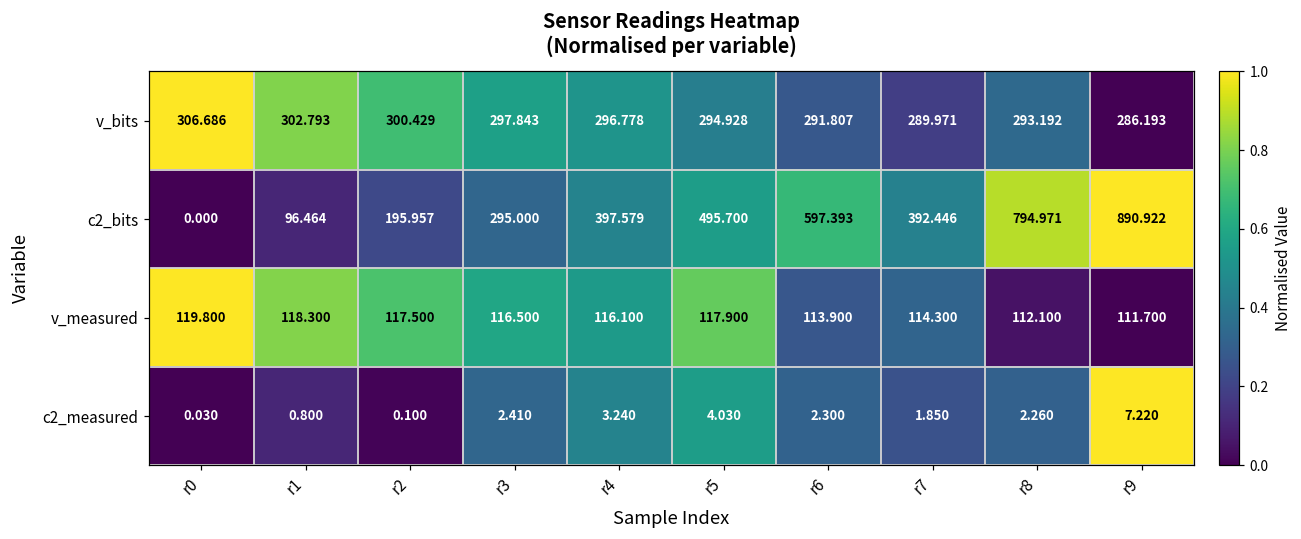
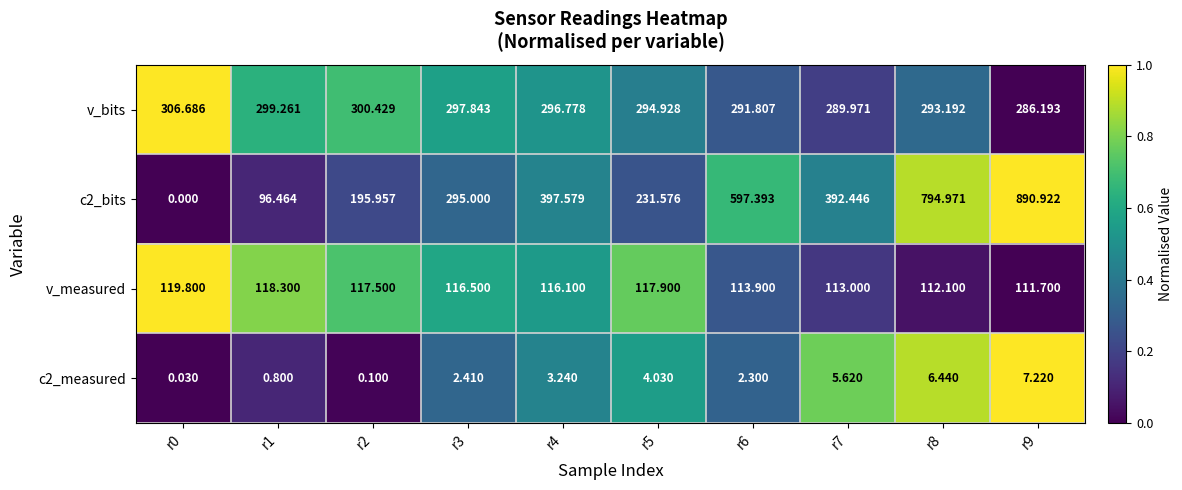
v_bits, r1: 302.793 -> 299.261
c2_bits, r5: 495.700 -> 231.576
v_measured, r7: 114.300 -> 113.000
c2_measured, r7: 1.850 -> 5.620
c2_measured, r8: 2.260 -> 6.440
